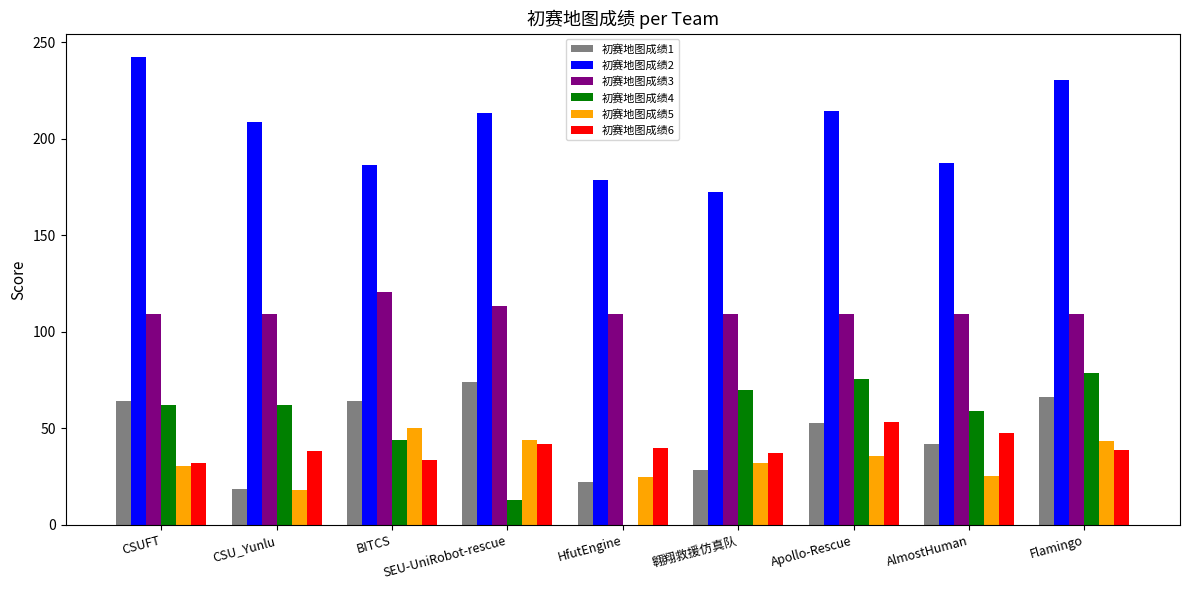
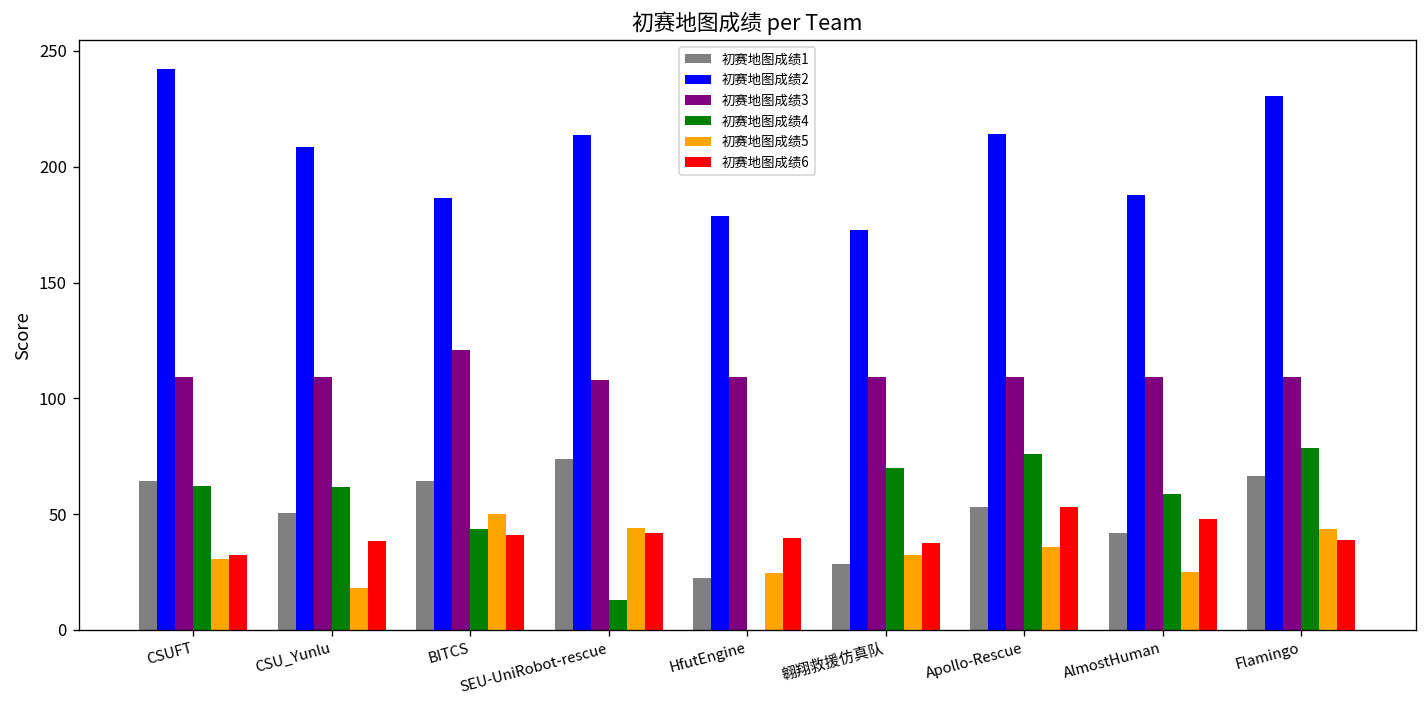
初赛地图成绩1, CSU_Yunlu: 19 -> 50
初赛地图成绩6, BITCS: 33 -> 41
初赛地图成绩3, SEU-UniRobot-rescue: 114 -> 108
